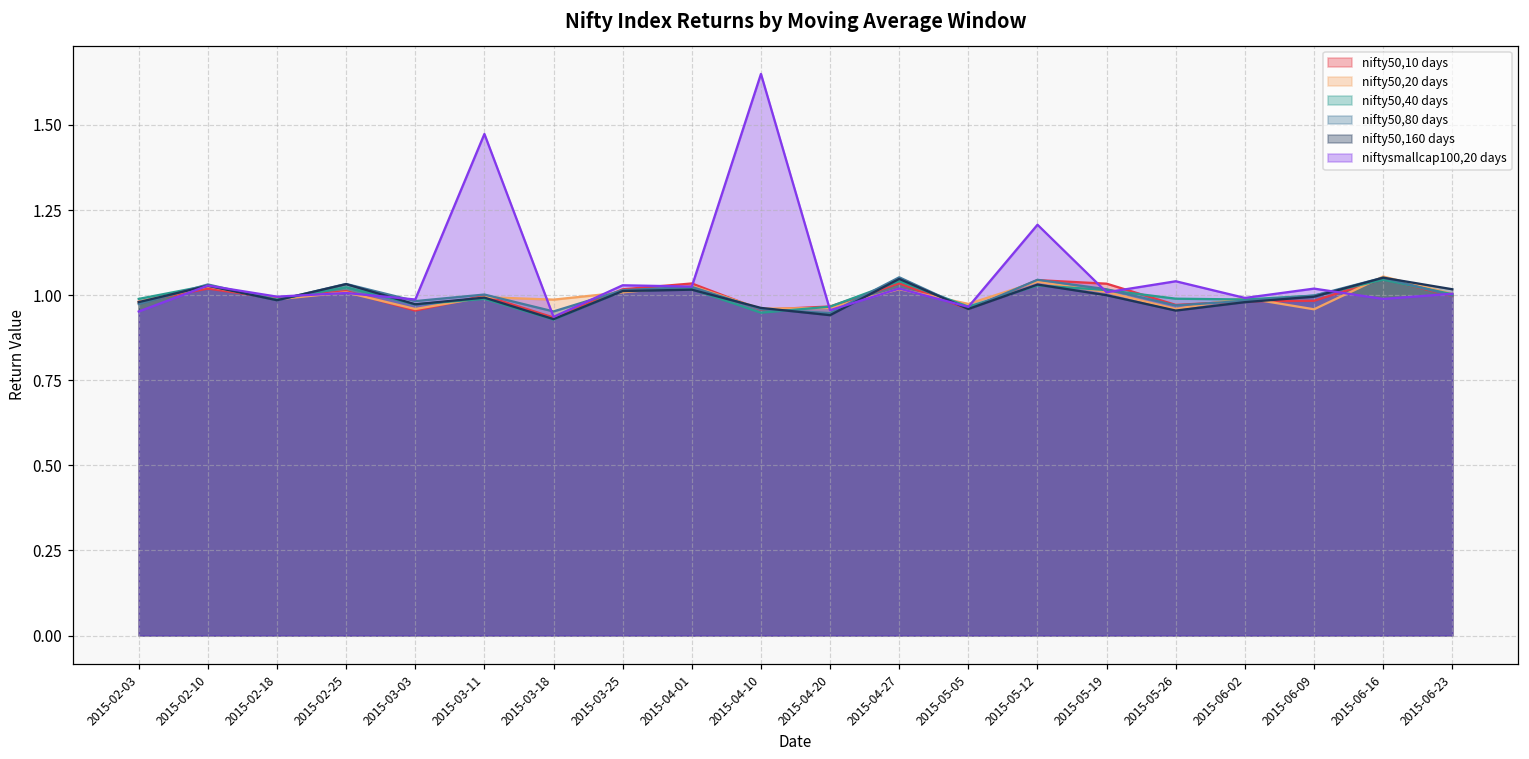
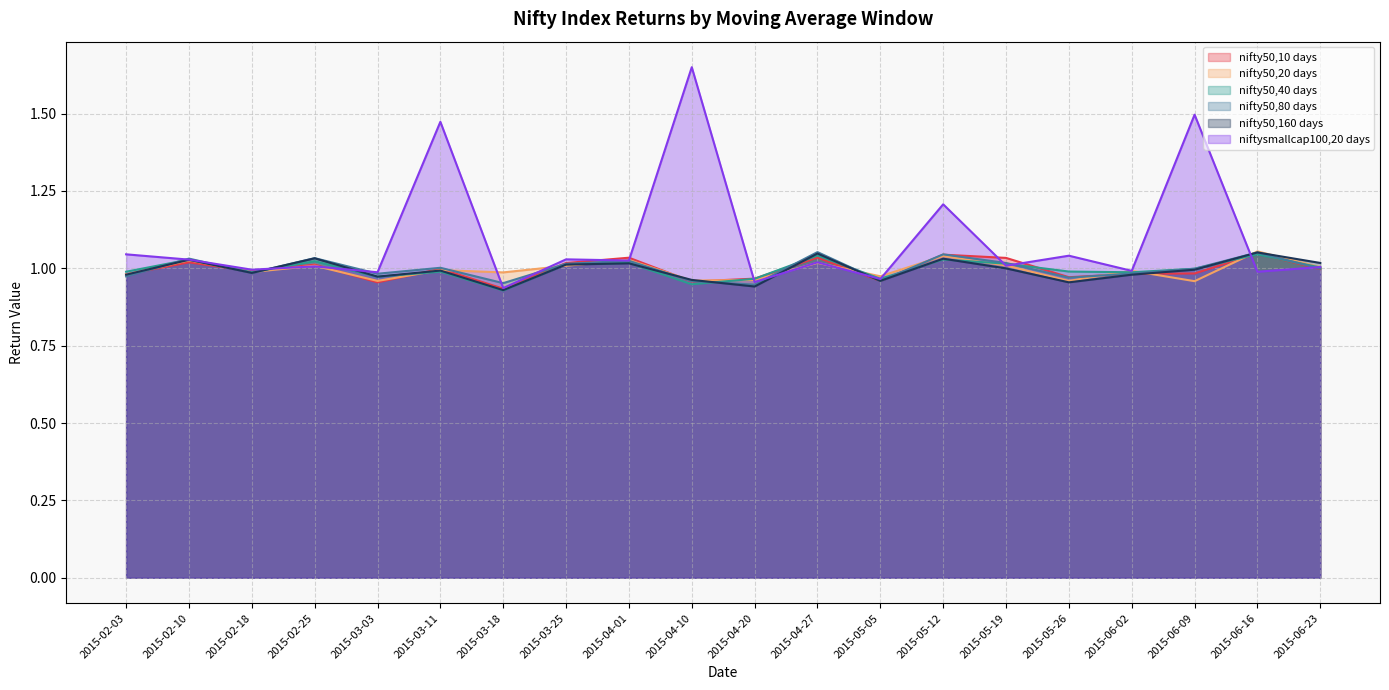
niftysmallcap100,20 days, 2015-02-03: 0.95 -> 1.05
niftysmallcap100,20 days, 2015-06-09: 1.02 -> 1.50
